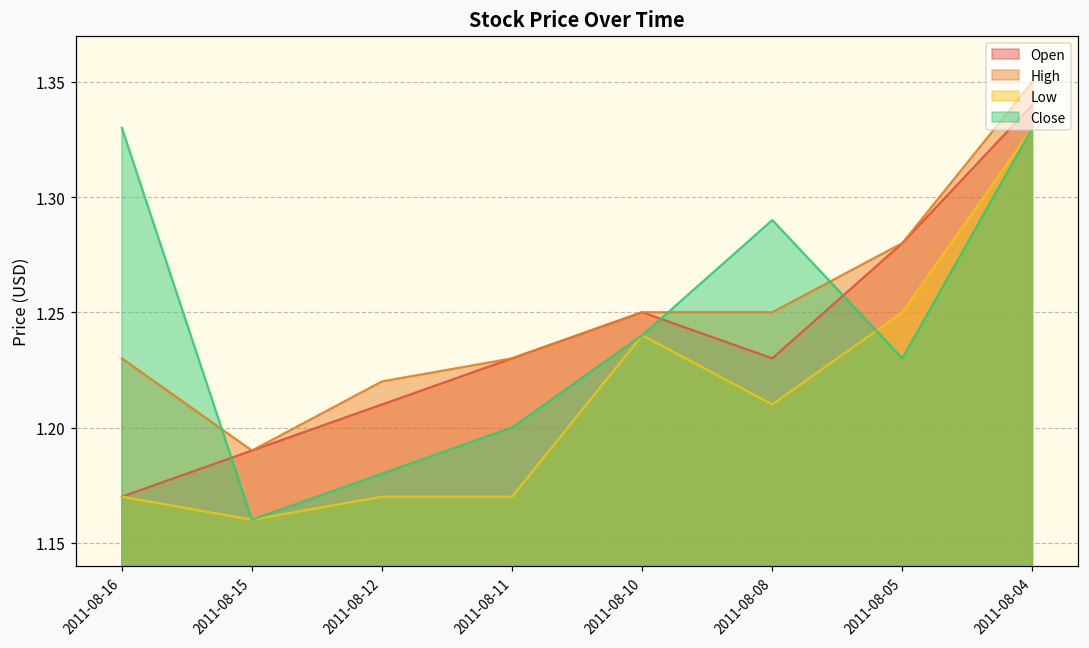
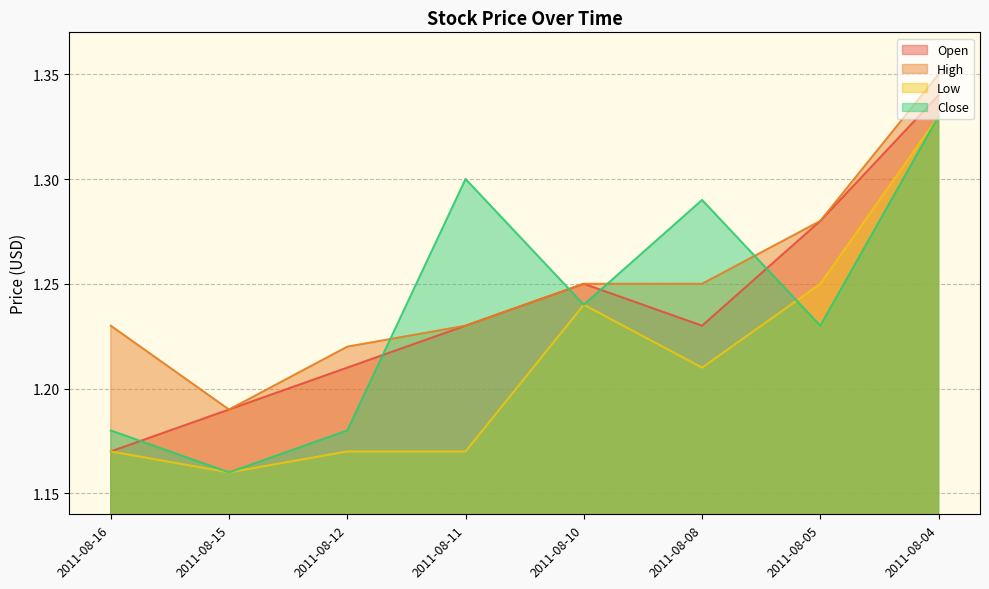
Close, 2011-08-16: 1.33 -> 1.18
Close, 2011-08-11: 1.2 -> 1.3
